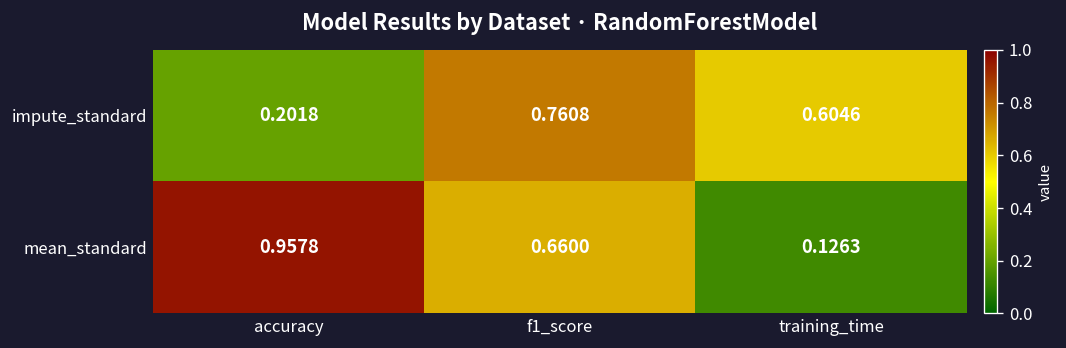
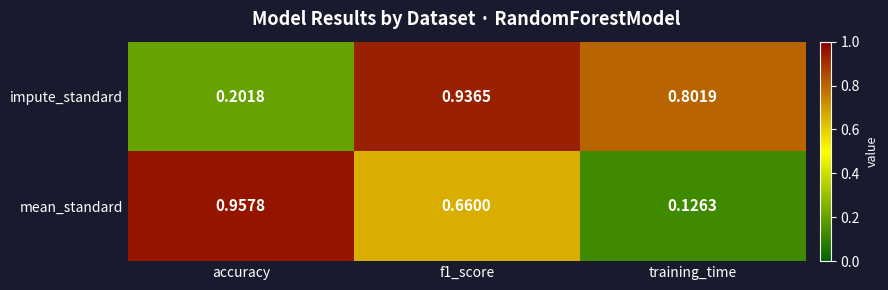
impute_standard, f1_score: 0.7608 -> 0.9365
impute_standard, training_time: 0.6046 -> 0.8019
